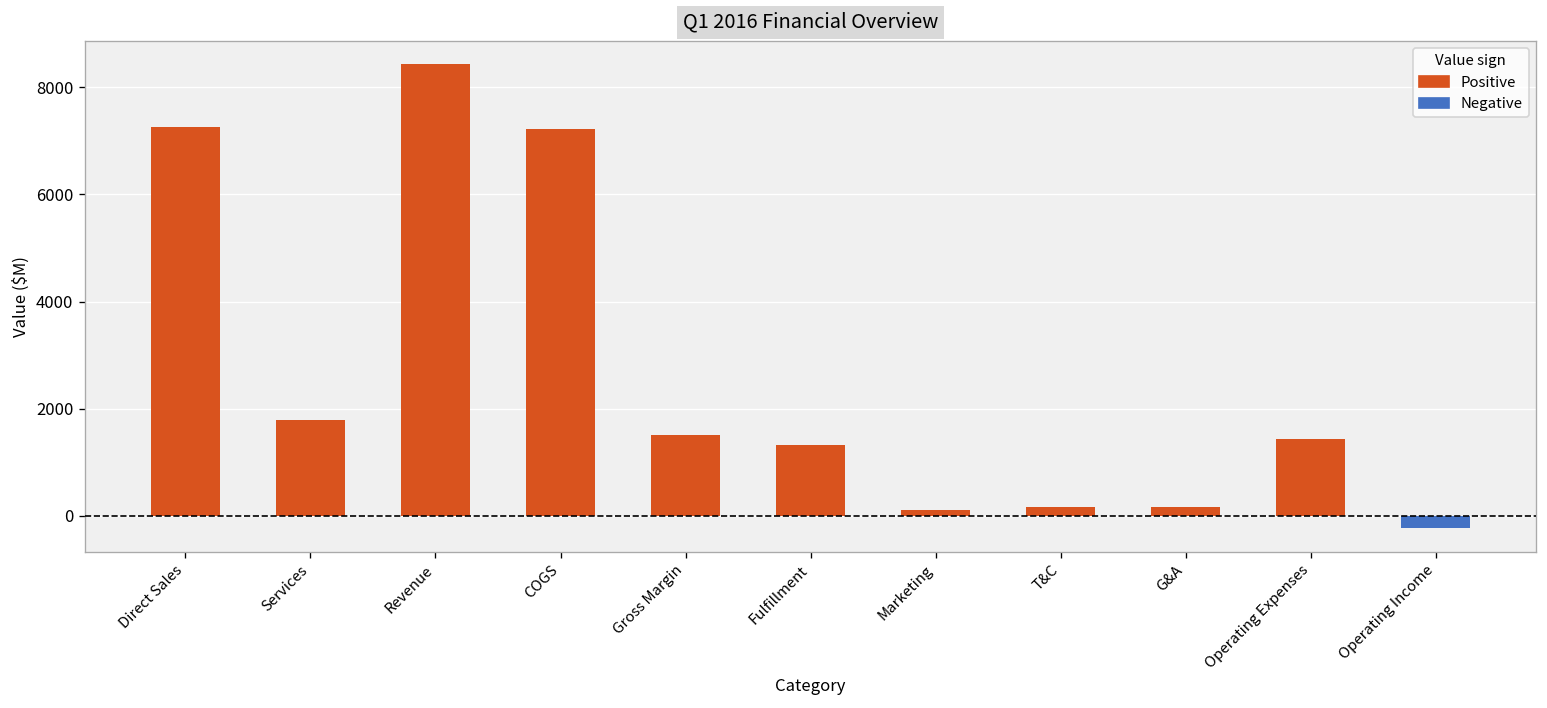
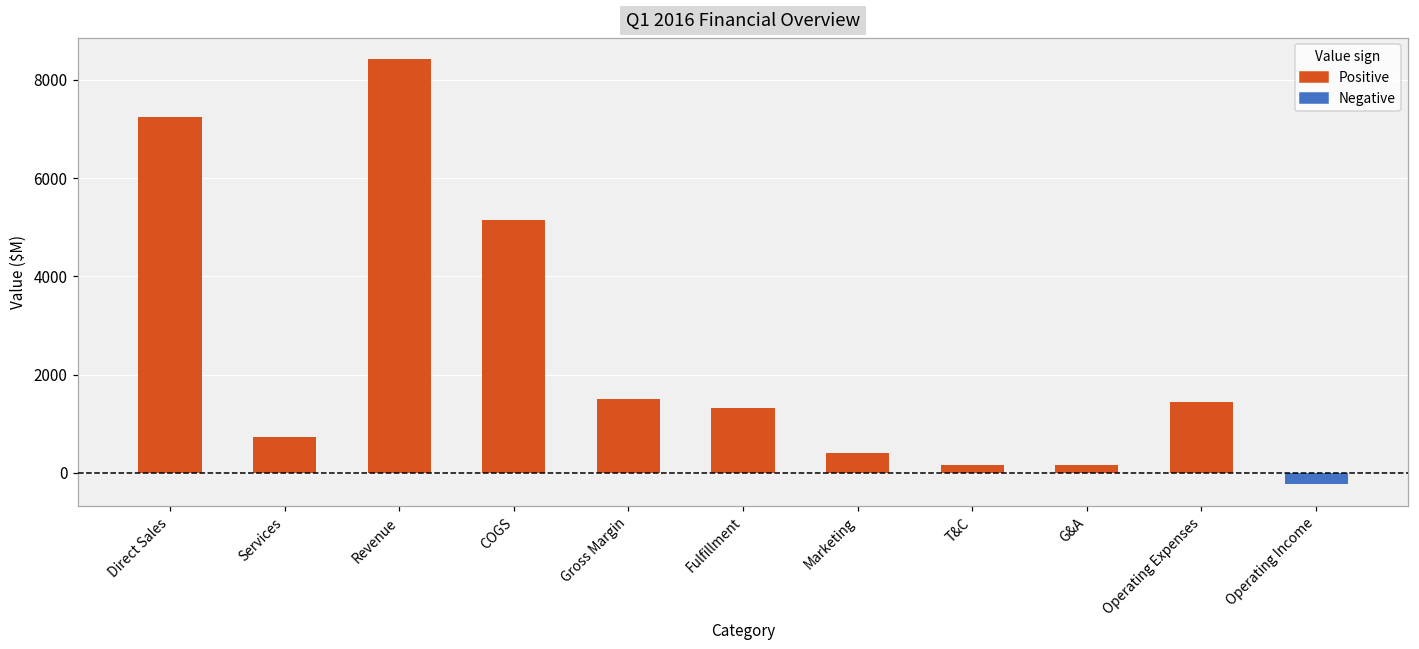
Services: 1800 -> 700
COGS: 7200 -> 5100
Marketing: 100 -> 400
